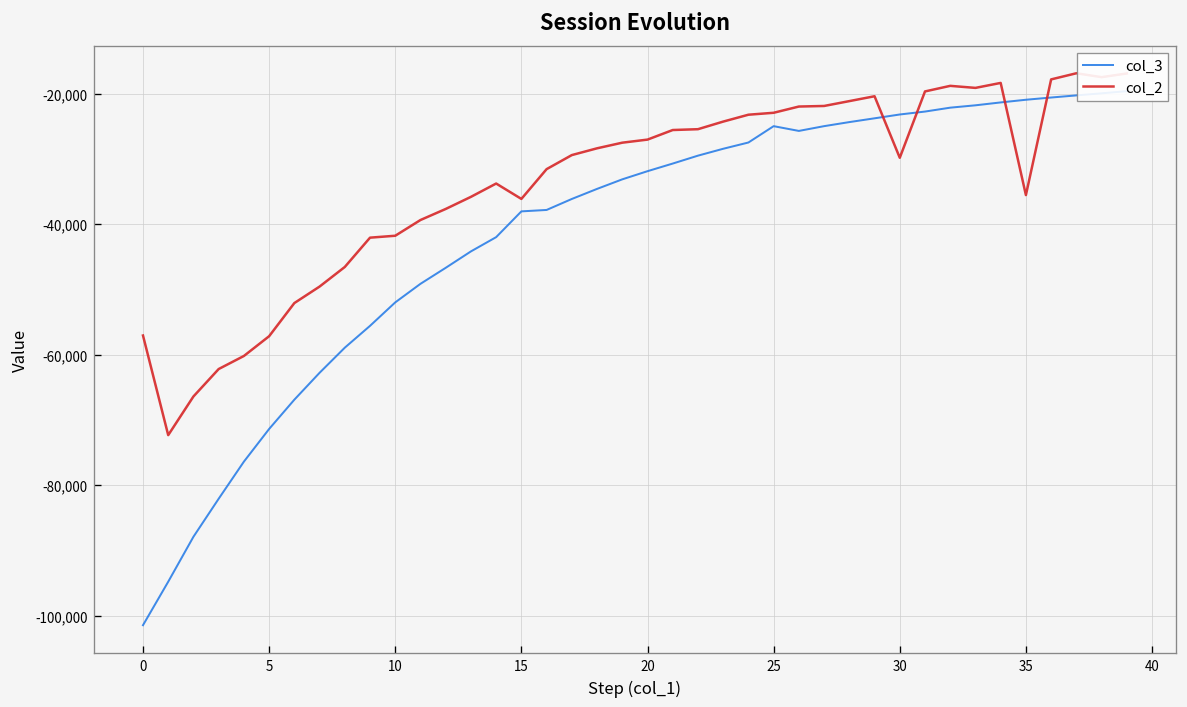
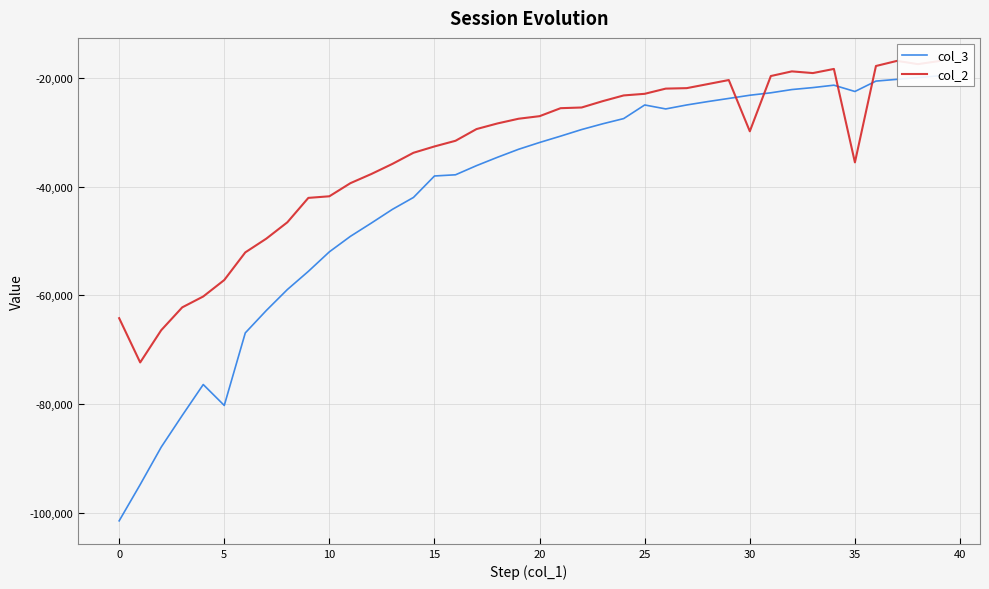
col_2, 0: -57,000 -> -64,000
col_3, 5: -71,000 -> -80,000
col_2, 15: -36,000 -> -33,000
col_3, 35: -21,000 -> -23,000
